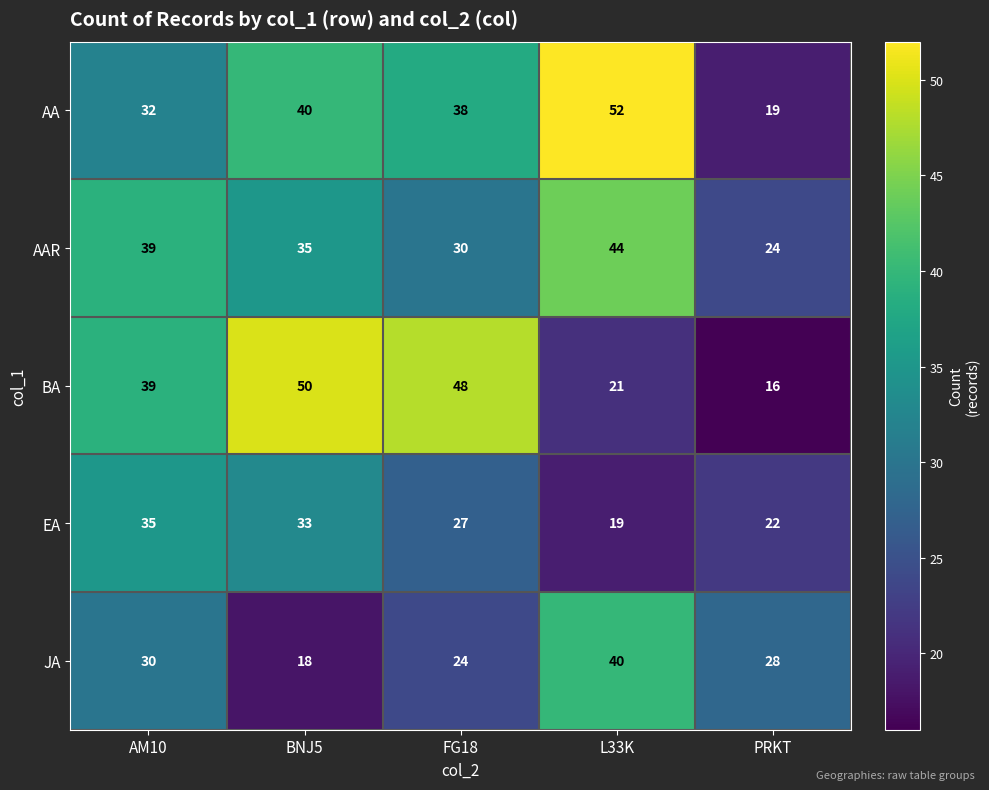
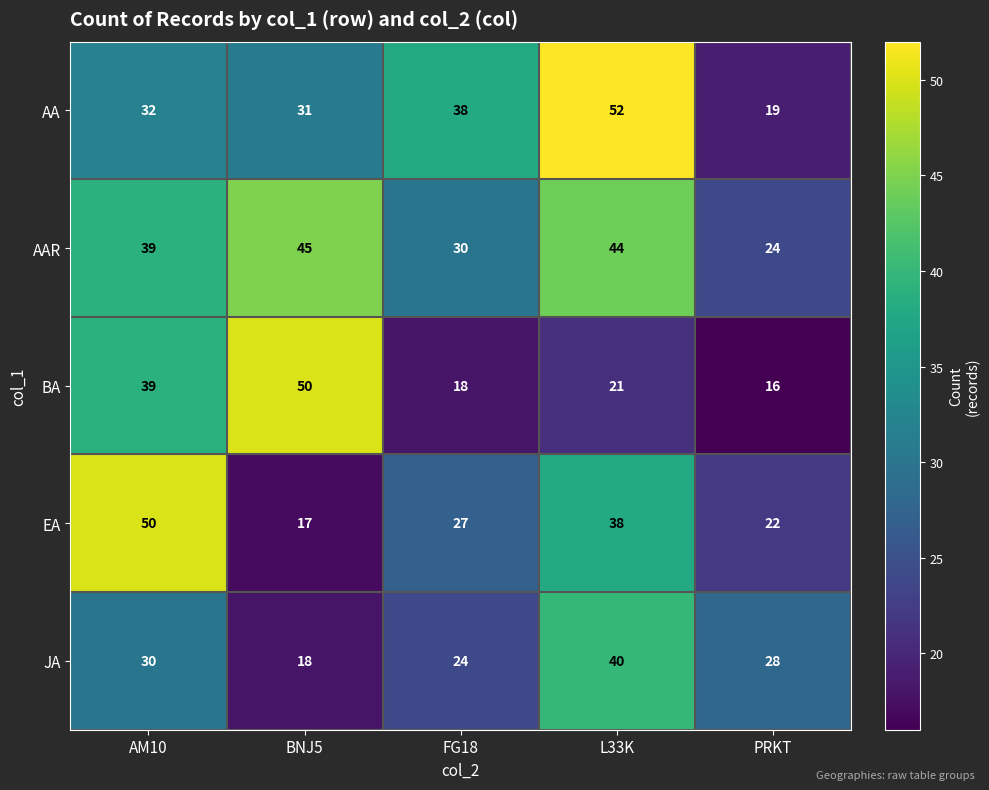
AA, BNJ5: 40 -> 31
AAR, BNJ5: 35 -> 45
BA, FG18: 48 -> 18
EA, AM10: 35 -> 50
EA, BNJ5: 33 -> 17
EA, L33K: 19 -> 38
